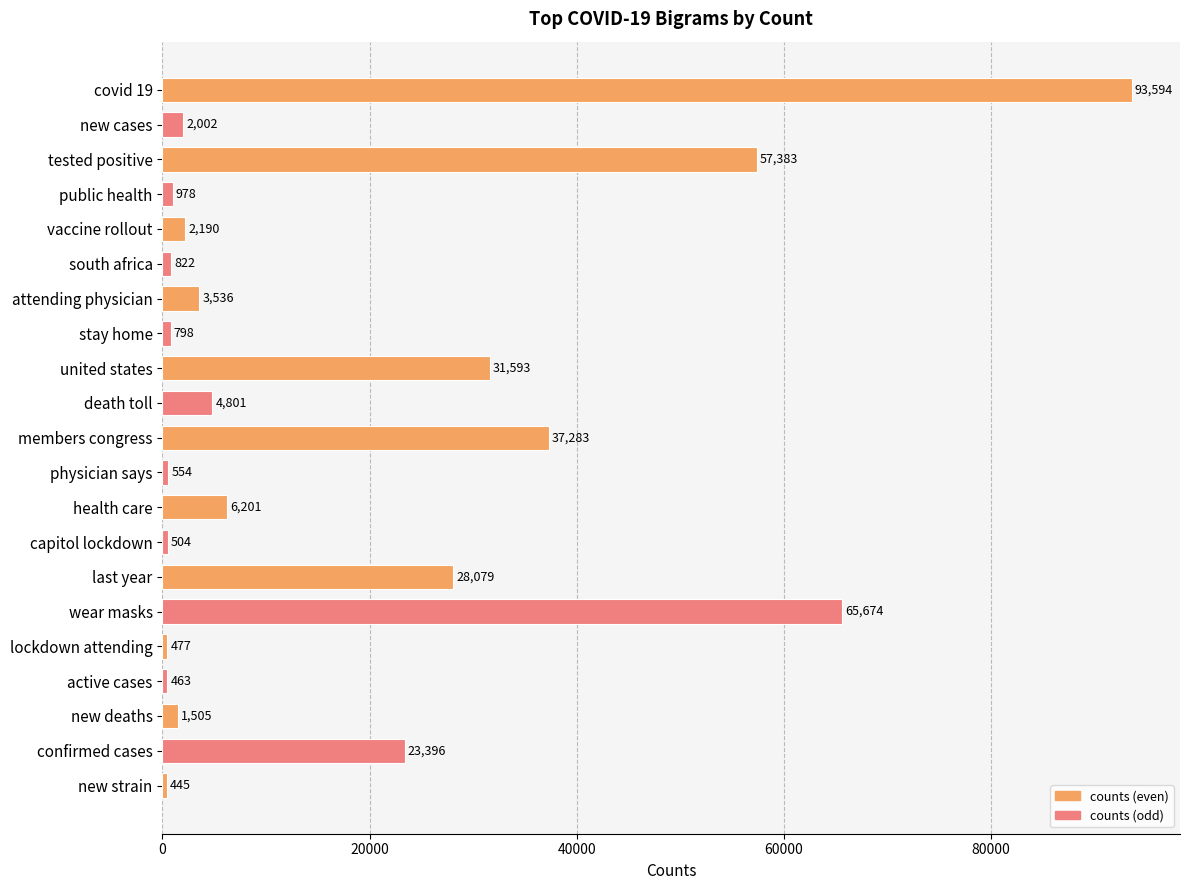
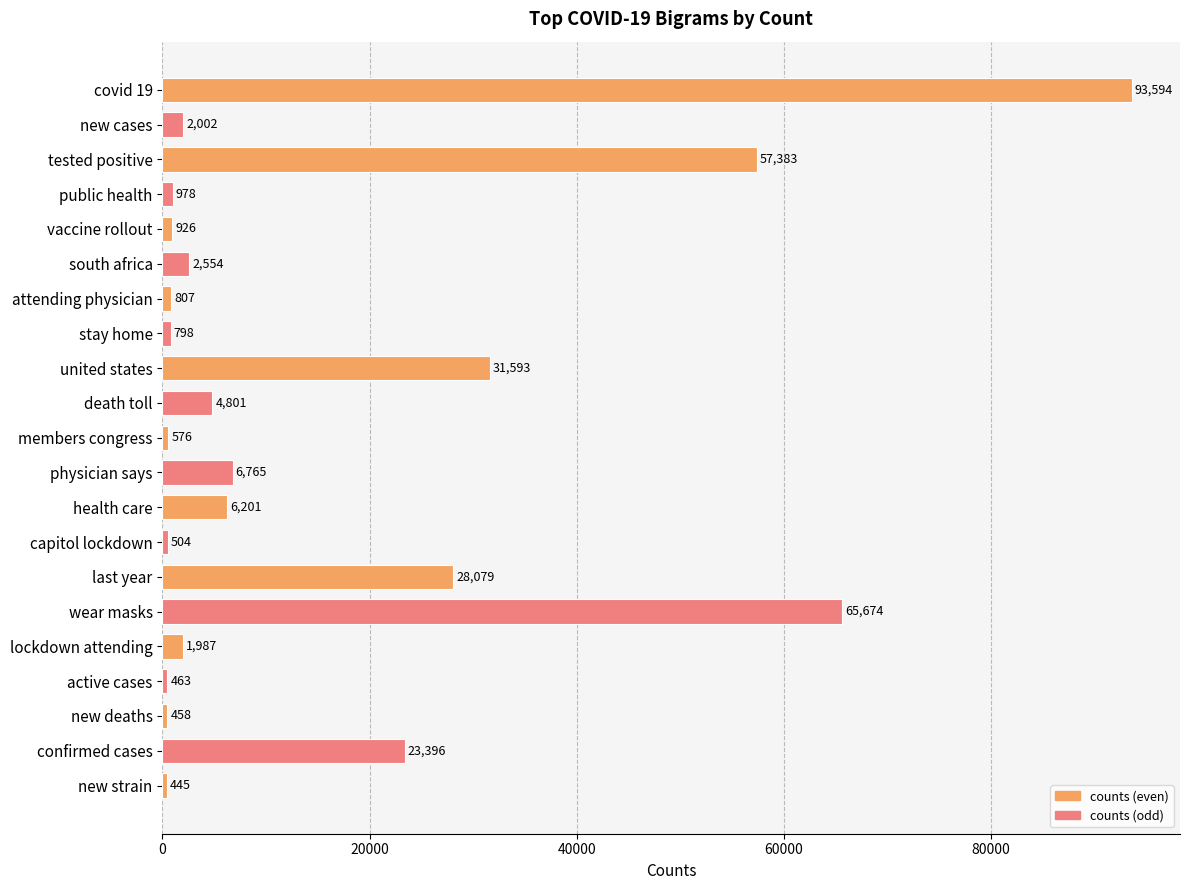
vaccine rollout: 2,190 -> 926
south africa: 822 -> 2,554
attending physician: 3,536 -> 807
members congress: 37,283 -> 576
physician says: 554 -> 6,765
lockdown attending: 477 -> 1,987
new deaths: 1,505 -> 458
